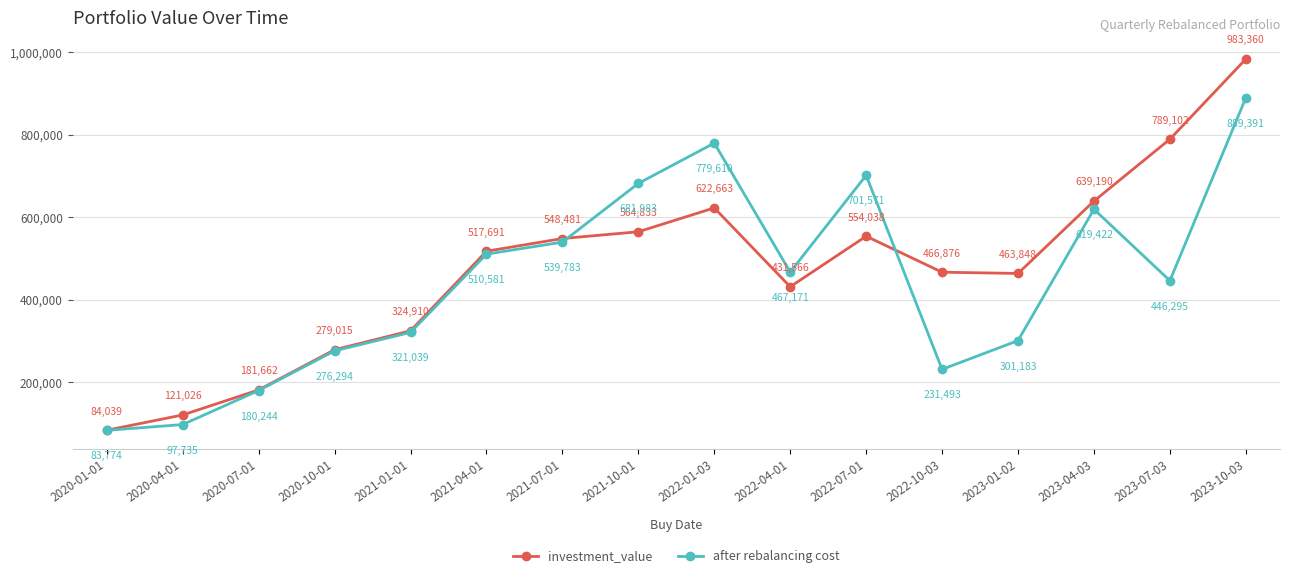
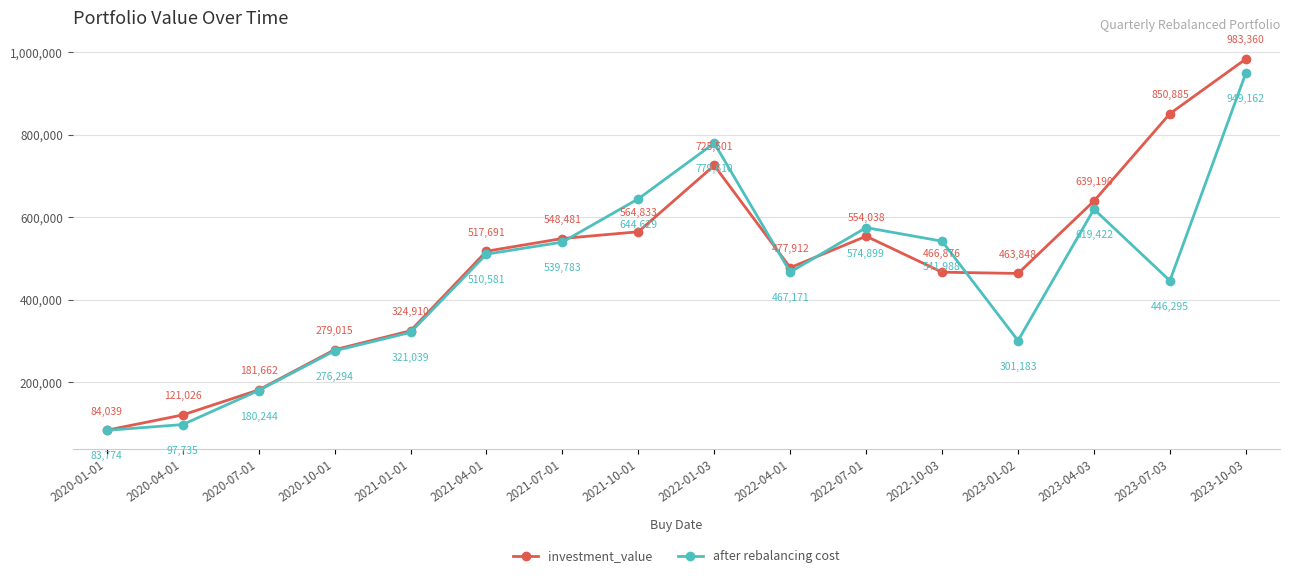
after rebalancing cost, 2021-10-01: 681,983 -> 644,629
investment_value, 2022-01-03: 622,663 -> 725,501
investment_value, 2022-04-01: 431,566 -> 477,912
after rebalancing cost, 2022-07-01: 701,571 -> 574,899
after rebalancing cost, 2022-10-03: 231,493 -> 541,988
investment_value, 2023-07-03: 789,102 -> 850,885
after rebalancing cost, 2023-10-03: 889,391 -> 949,162
